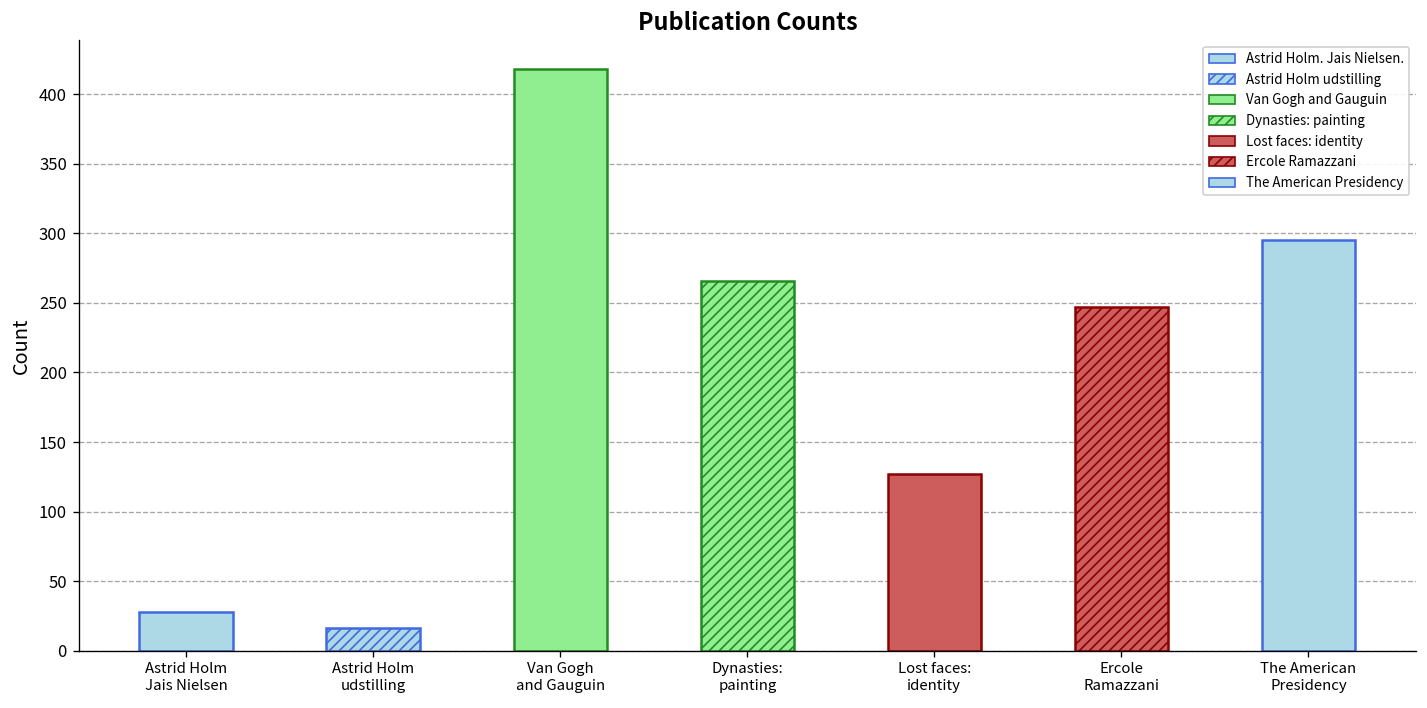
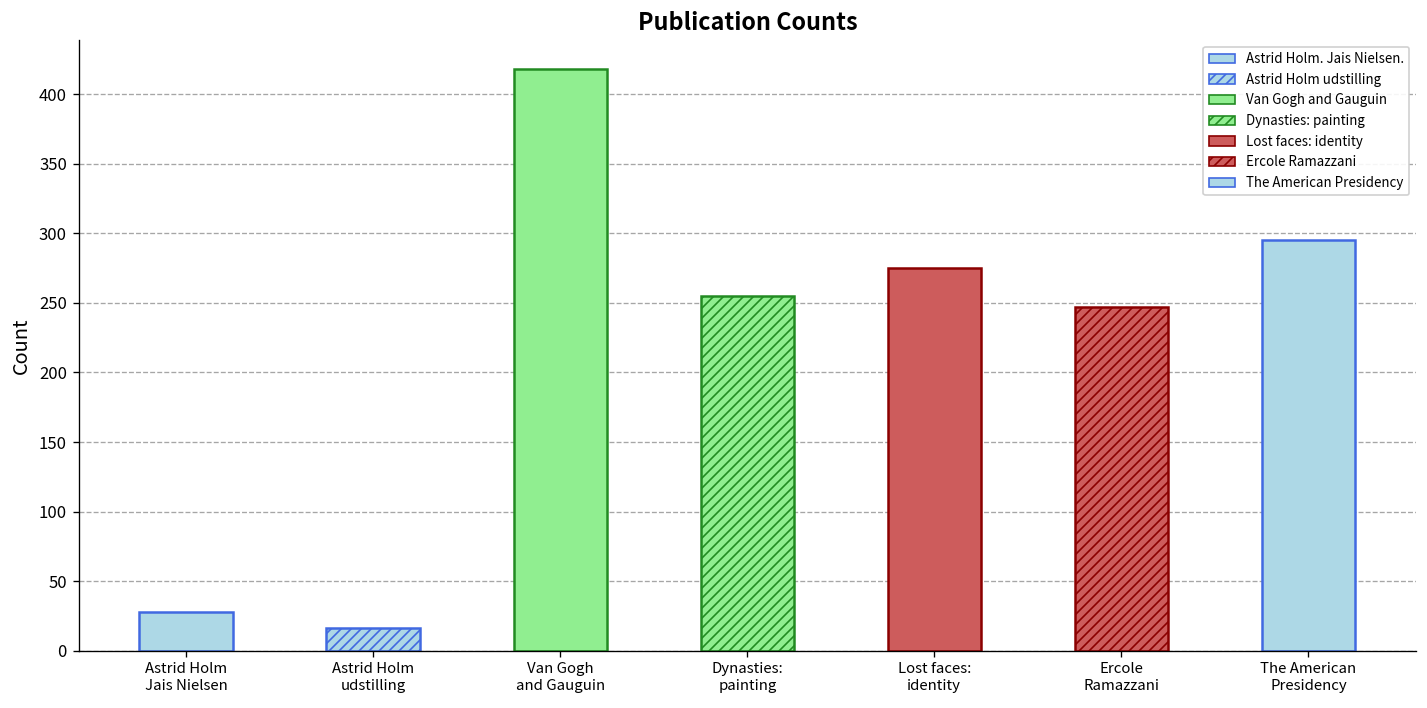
Dynasties: painting: 266 -> 255
Lost faces: identity: 127 -> 275
